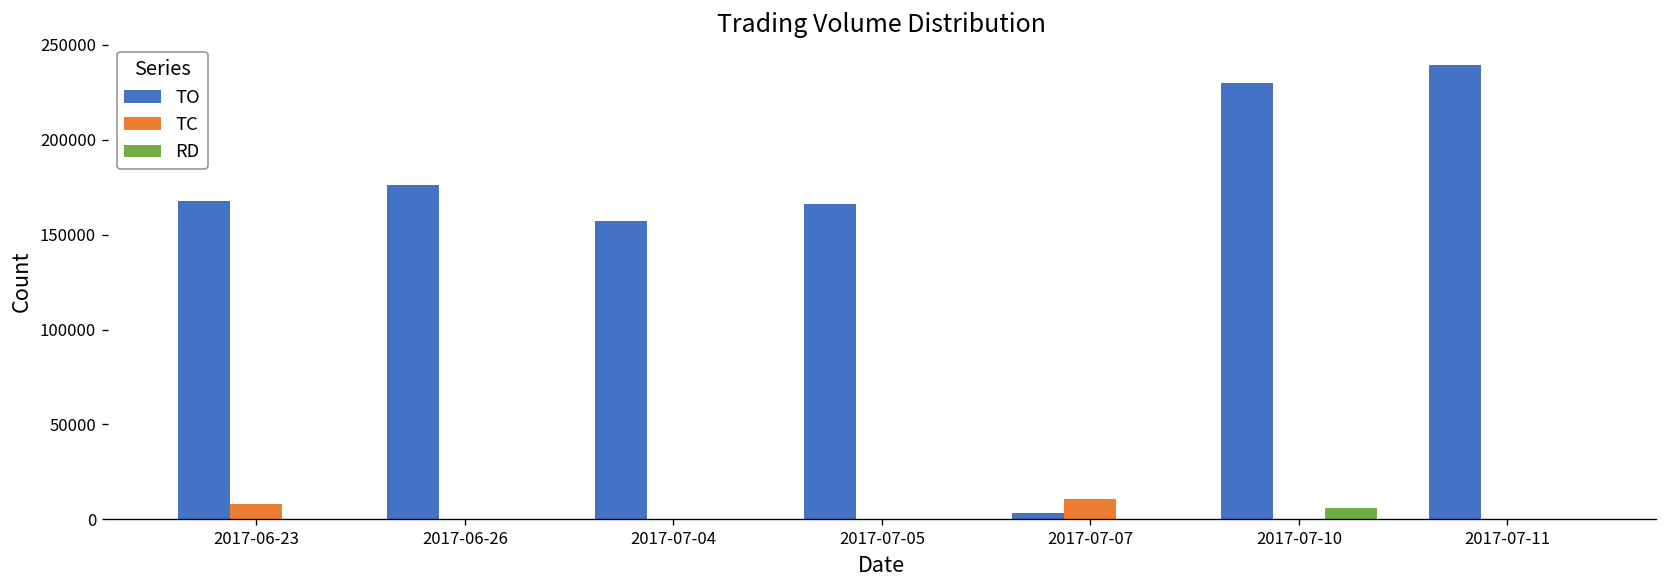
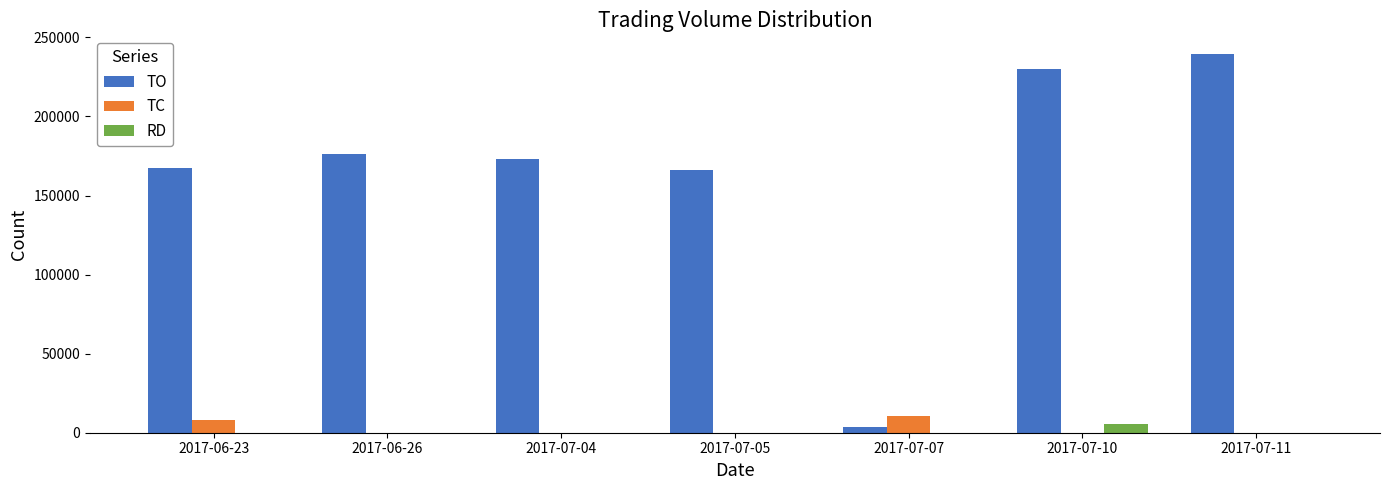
TO, 2017-07-04: 157000 -> 173000
